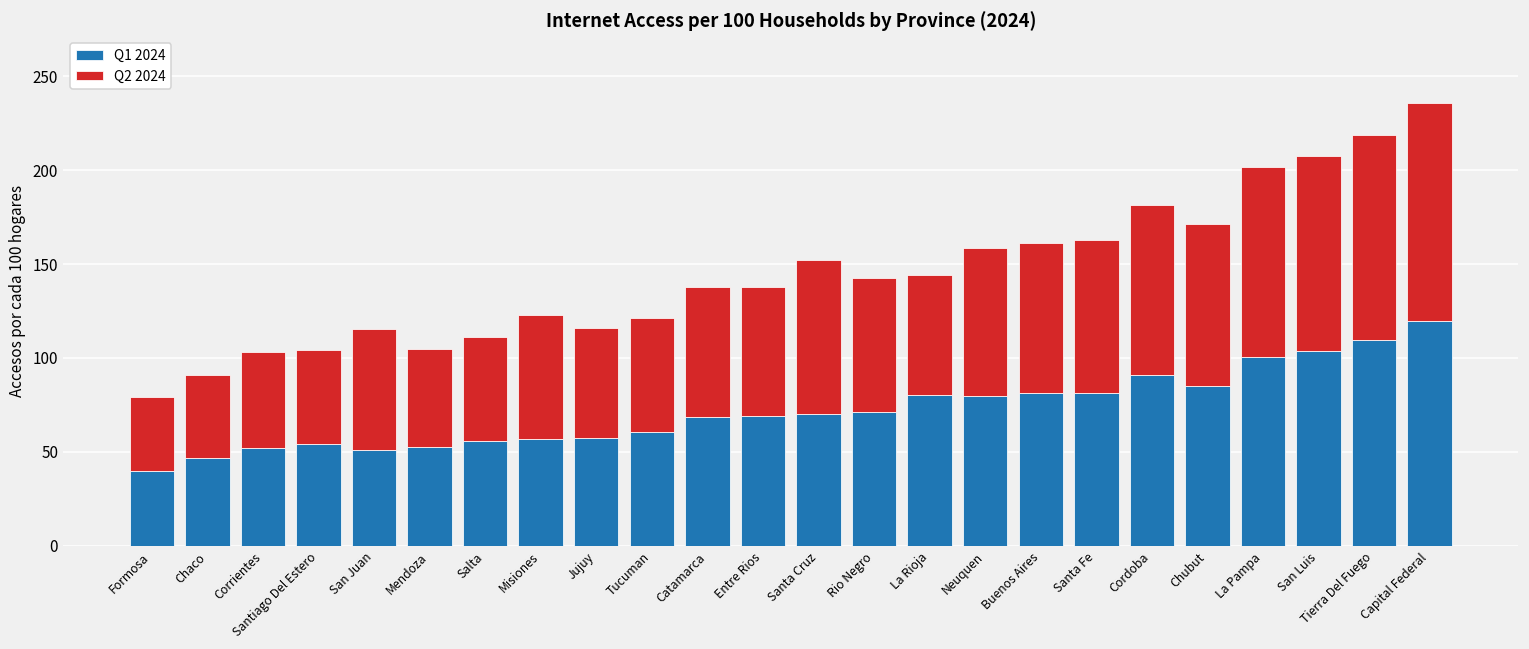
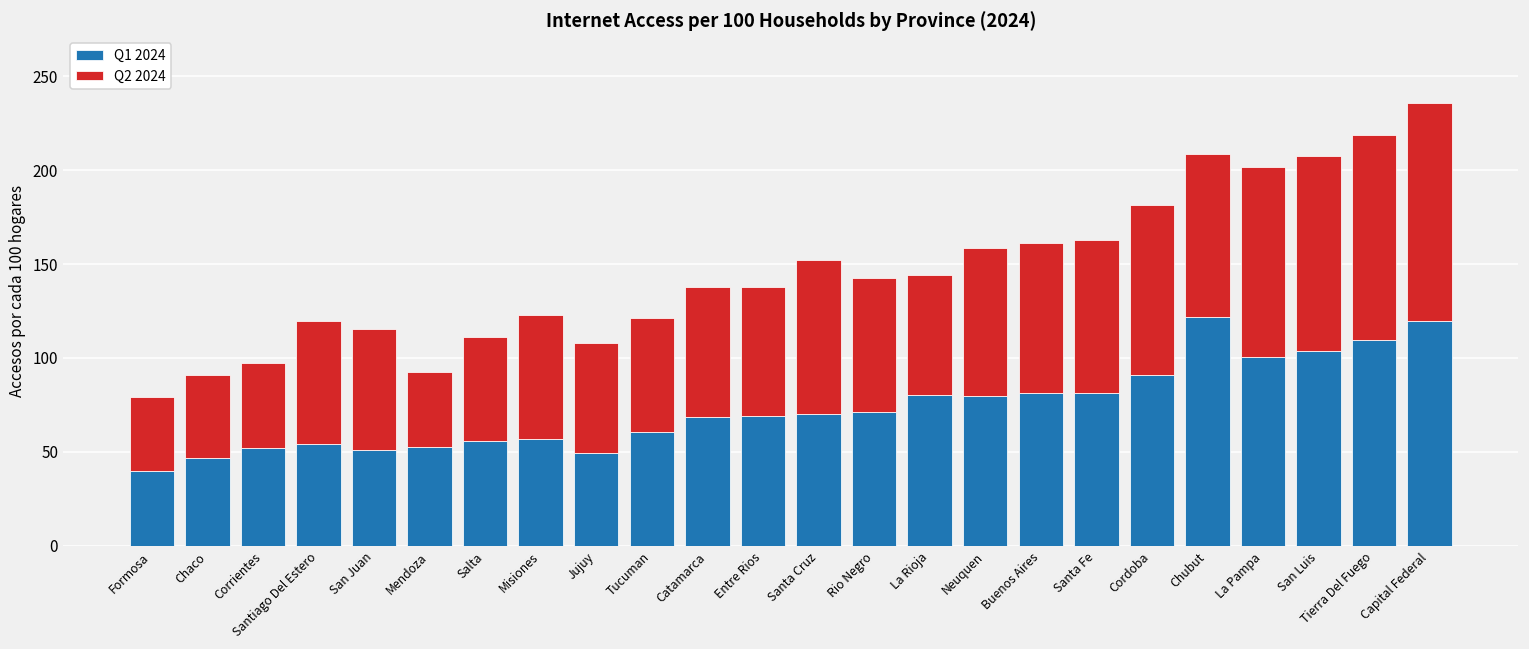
Q2 2024, Corrientes: 51 -> 45
Q2 2024, Santiago Del Estero: 50 -> 65
Q2 2024, Mendoza: 52 -> 40
Q1 2024, Jujuy: 58 -> 50
Q1 2024, Chubut: 85 -> 122
